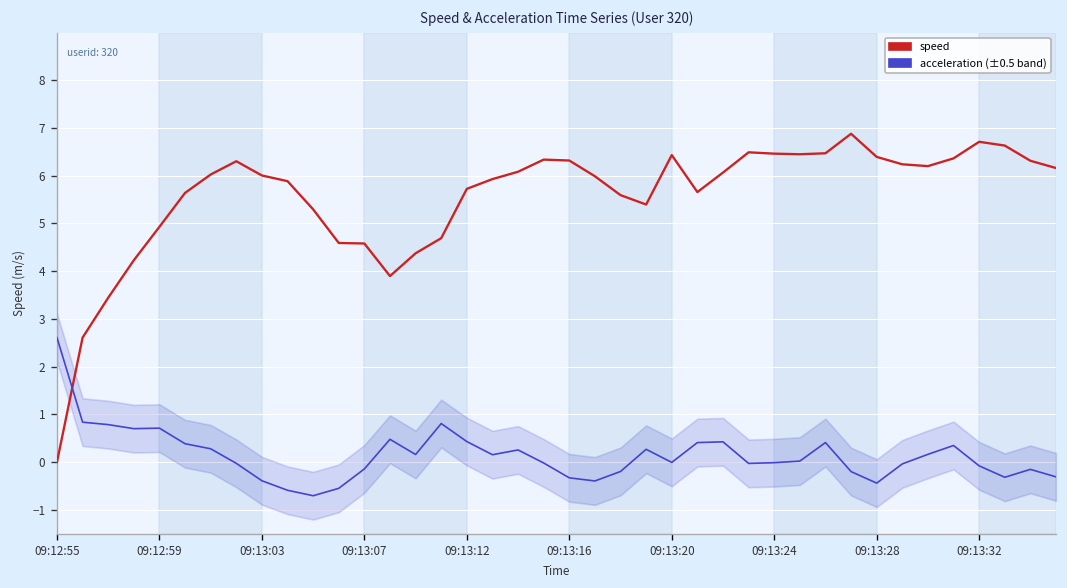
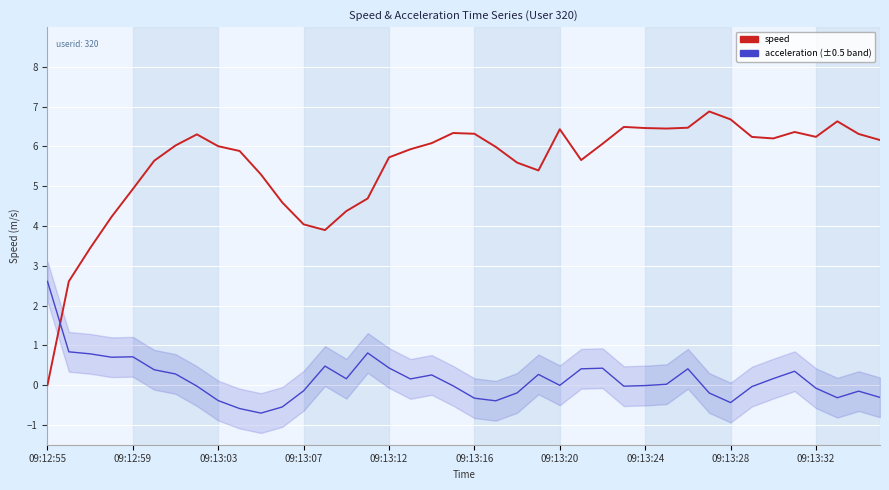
speed, 09:13:07: 4.6 -> 4.0
speed, 09:13:28: 6.4 -> 6.7
speed, 09:13:32: 6.7 -> 6.2
